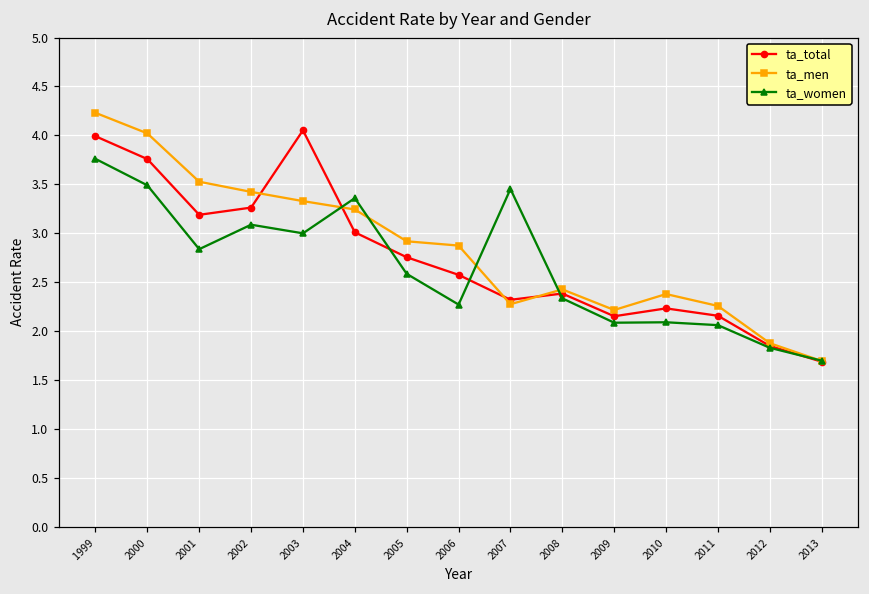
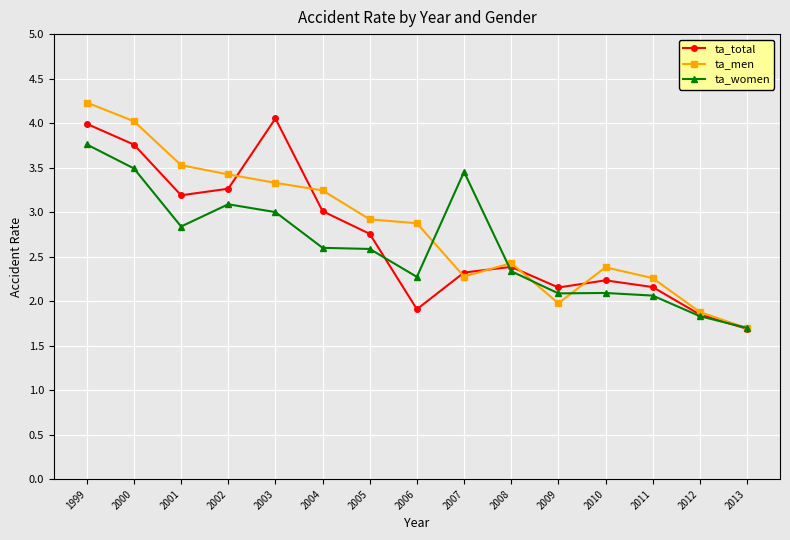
ta_women, 2004: 3.4 -> 2.6
ta_total, 2006: 2.6 -> 1.9
ta_men, 2009: 2.2 -> 2.0
